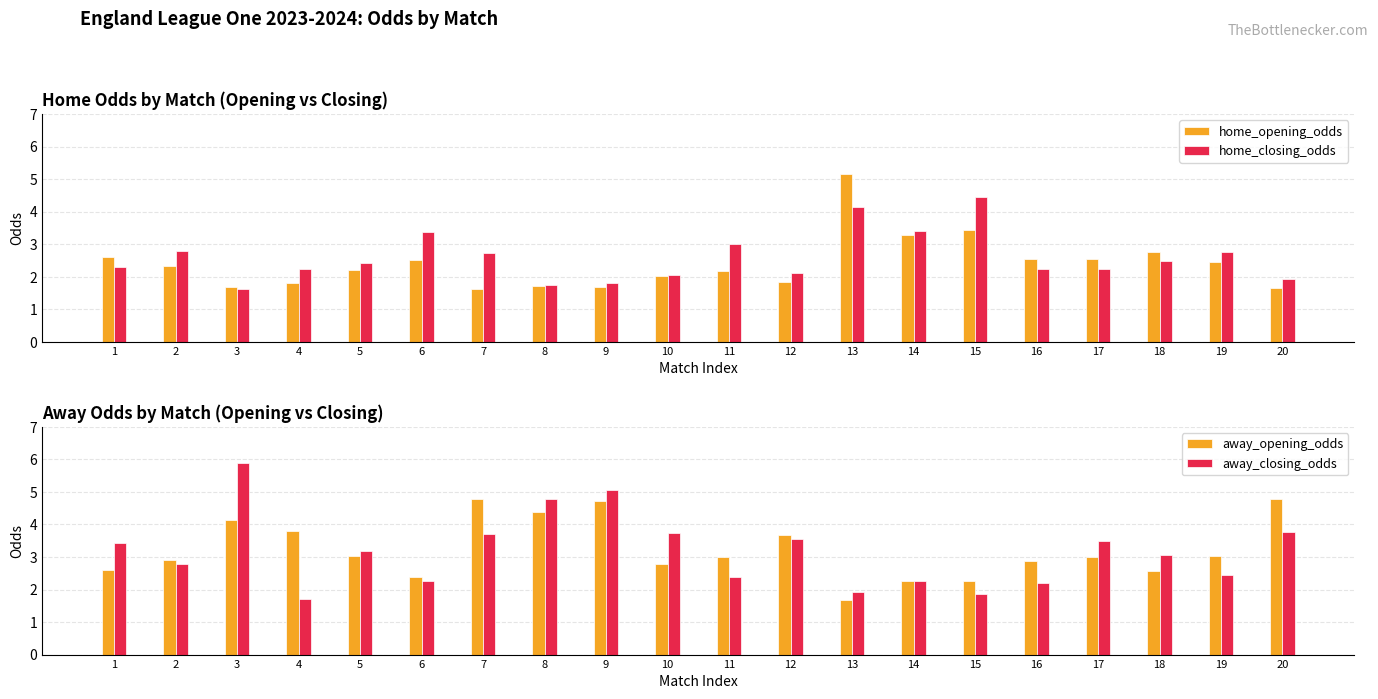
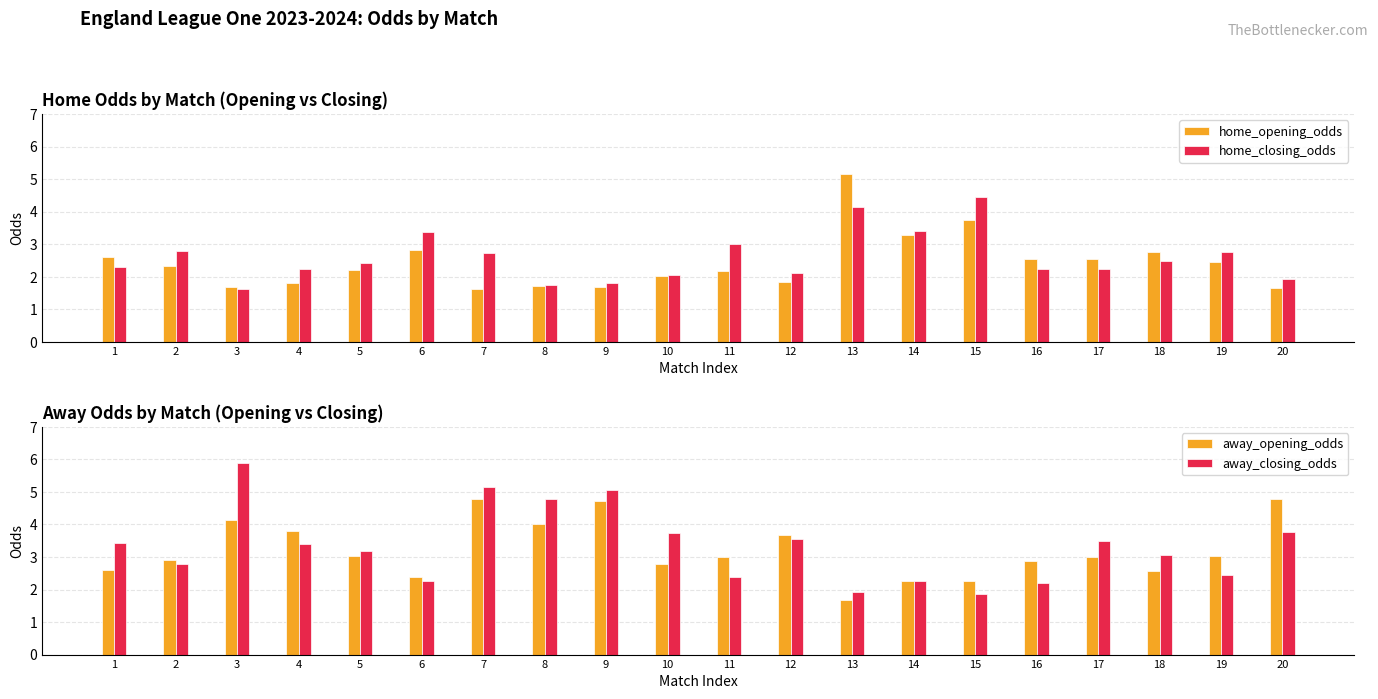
Home Odds by Match (Opening vs Closing), home_opening_odds, 6: 2.5 -> 2.8
Home Odds by Match (Opening vs Closing), home_opening_odds, 15: 3.4 -> 3.8
Away Odds by Match (Opening vs Closing), away_closing_odds, 4: 1.7 -> 3.4
Away Odds by Match (Opening vs Closing), away_closing_odds, 7: 3.7 -> 5.2
Away Odds by Match (Opening vs Closing), away_opening_odds, 8: 4.4 -> 4.0
